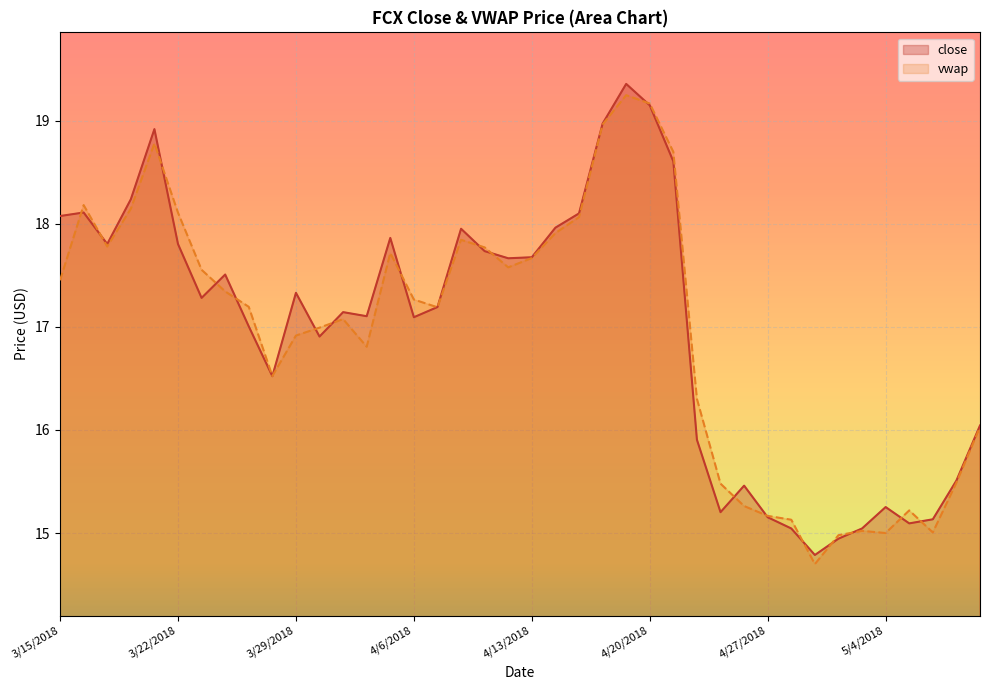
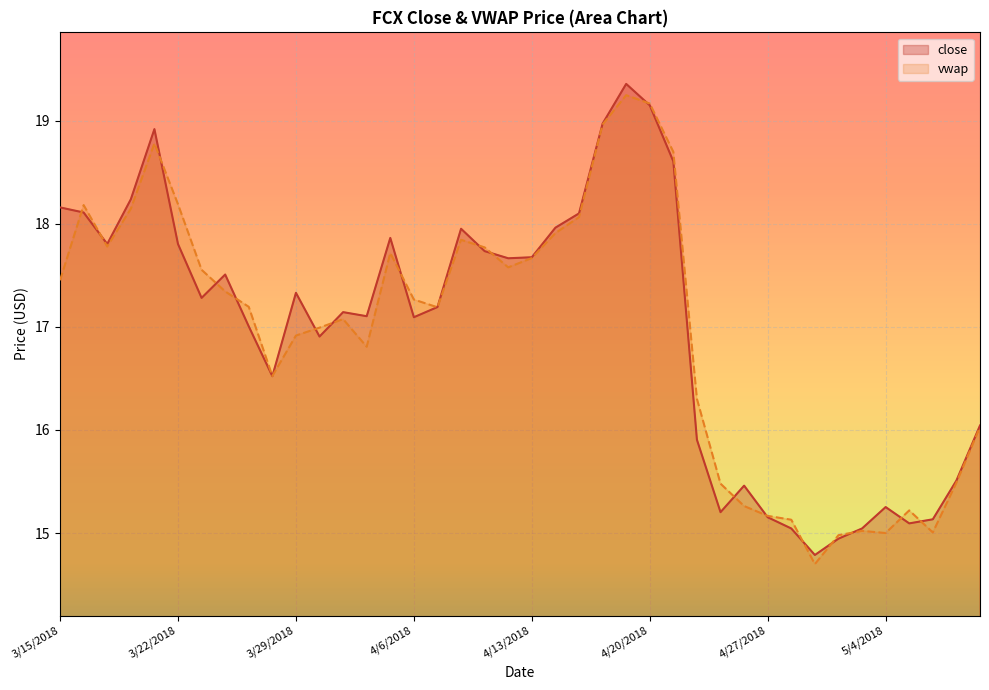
close, 3/15/2018: 18.07 -> 18.16
vwap, 3/22/2018: 18.11 -> 18.19
